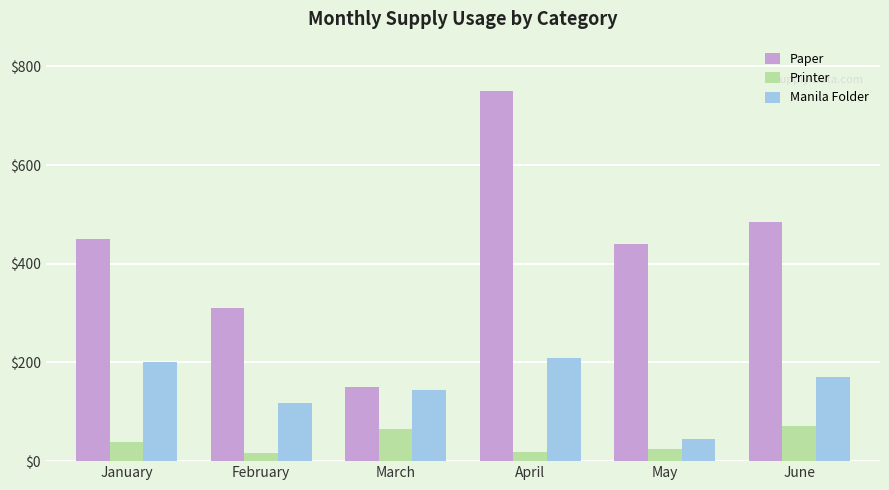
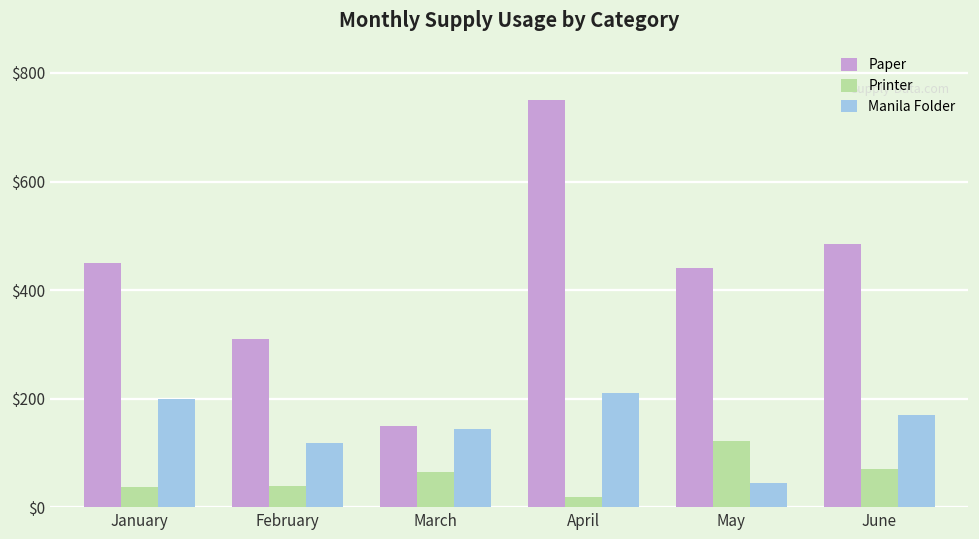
Printer, February: $20 -> $40
Printer, May: $20 -> $120
